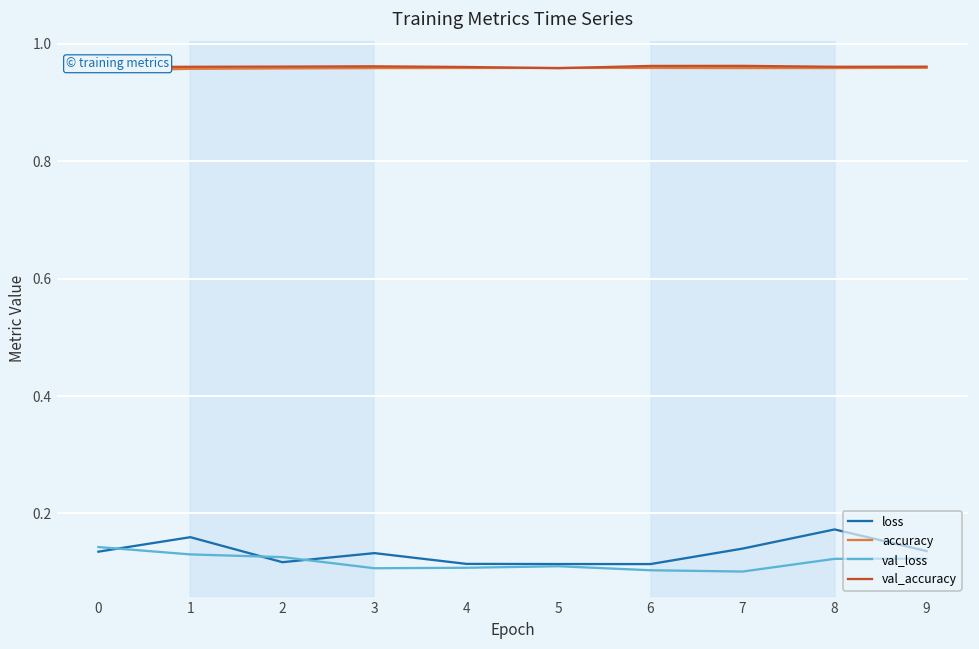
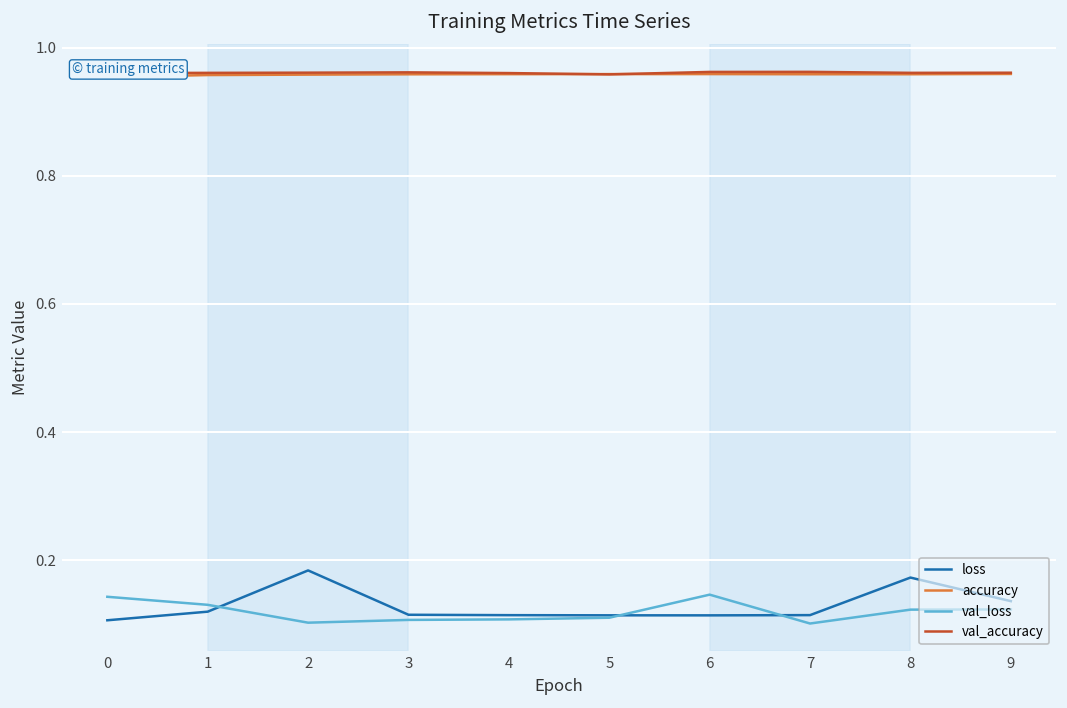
loss, 0: 0.13 -> 0.11
loss, 1: 0.16 -> 0.12
loss, 2: 0.12 -> 0.18
val_loss, 2: 0.13 -> 0.10
loss, 3: 0.13 -> 0.11
val_loss, 6: 0.10 -> 0.15
loss, 7: 0.14 -> 0.11
